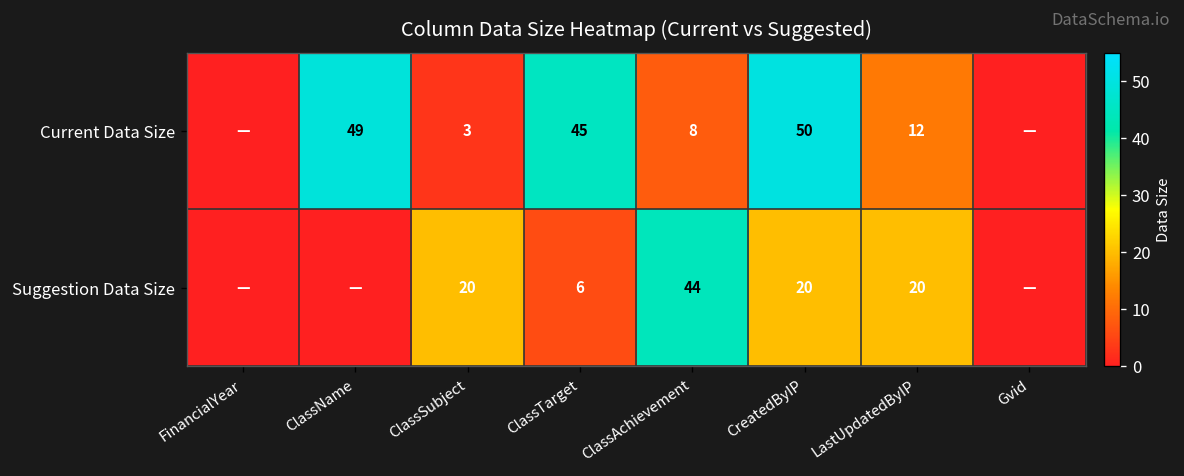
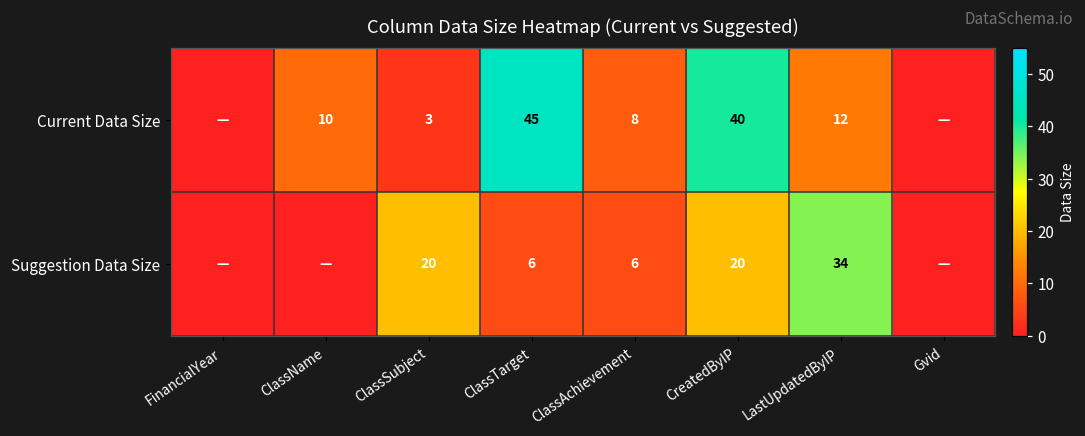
Current Data Size, ClassName: 49 -> 10
Current Data Size, CreatedByIP: 50 -> 40
Suggestion Data Size, ClassAchievement: 44 -> 6
Suggestion Data Size, LastUpdatedByIP: 20 -> 34
